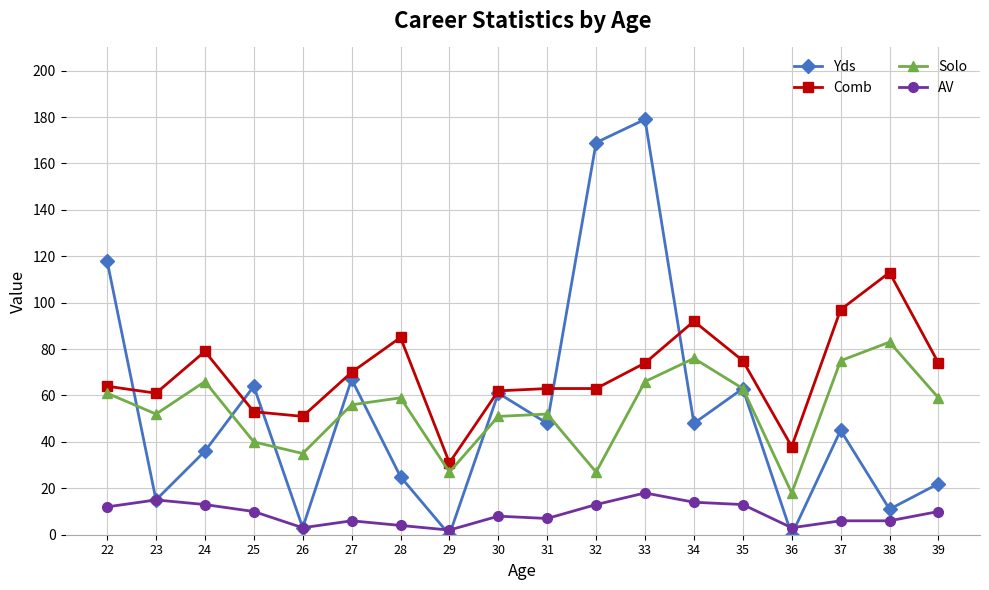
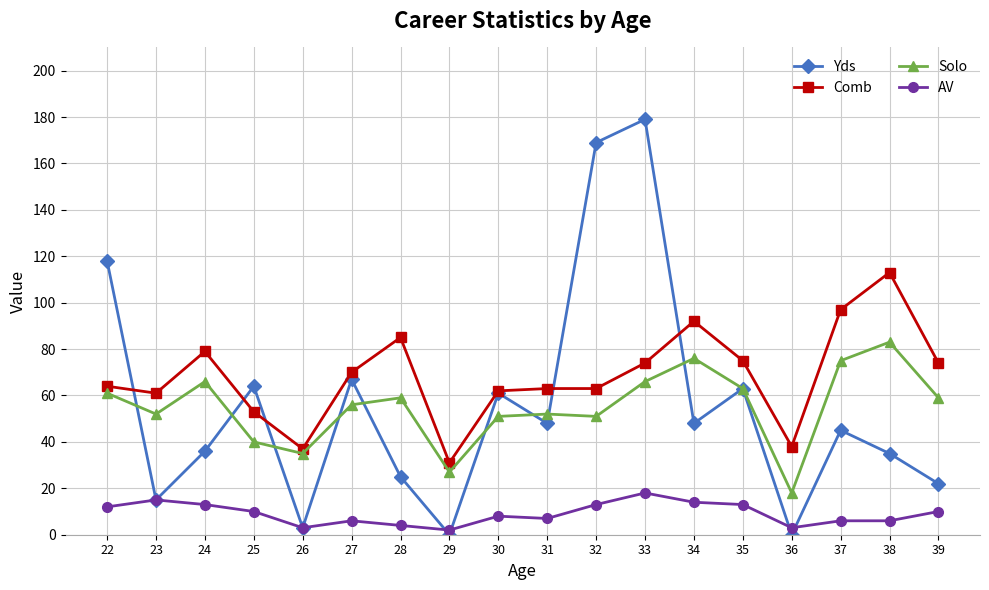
Comb, 26: 51 -> 37
Solo, 32: 27 -> 51
Yds, 38: 11 -> 35
